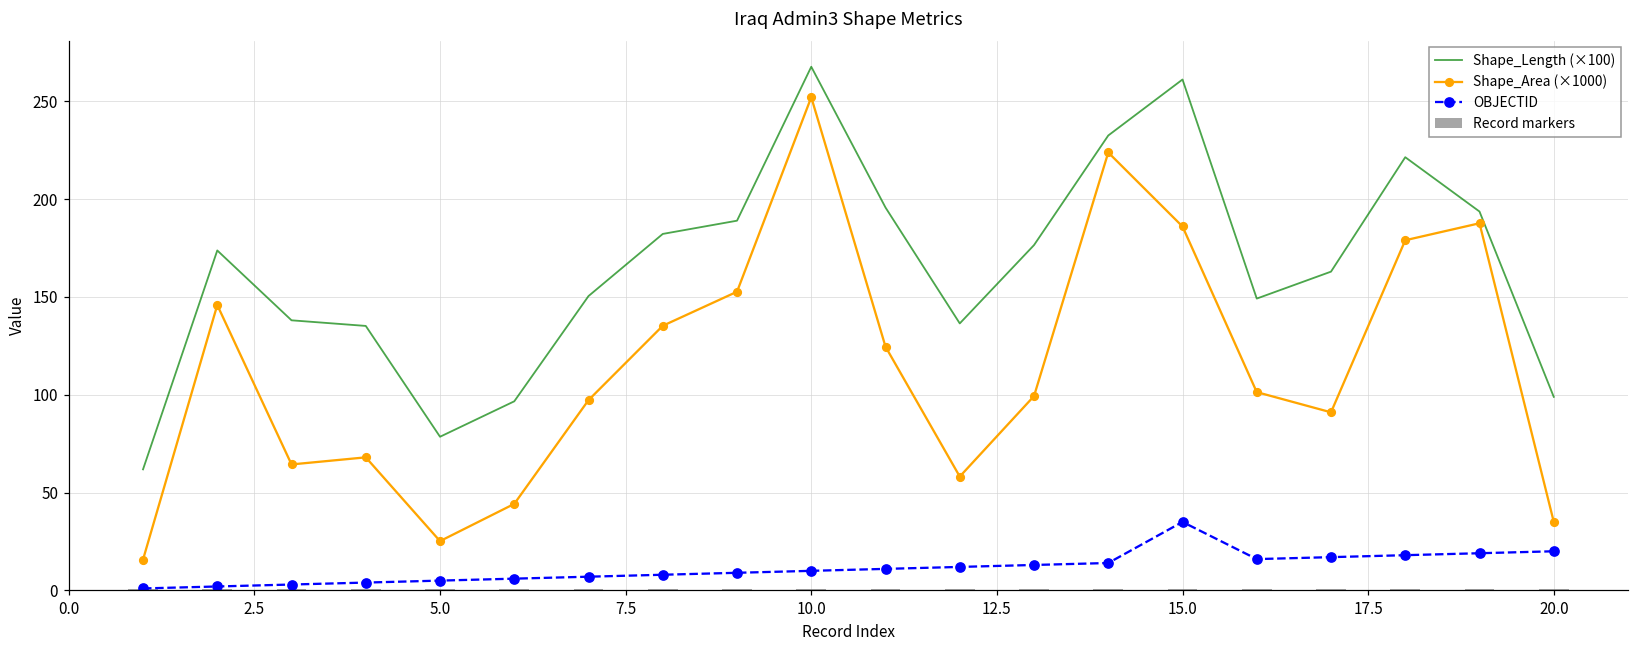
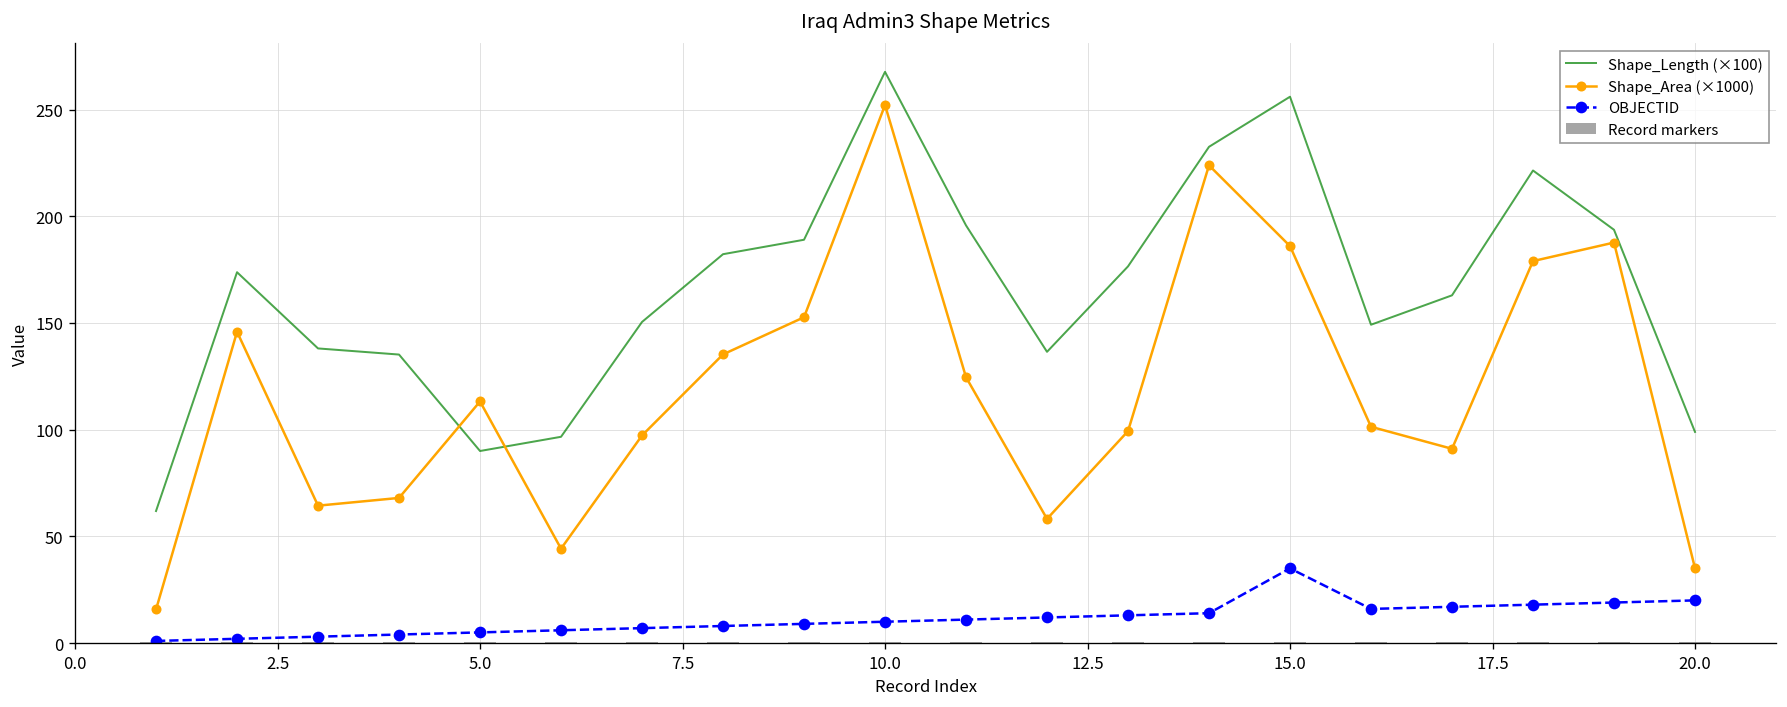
Shape_Length (×100), 5.0: 79 -> 90
Shape_Area (×1000), 5.0: 25 -> 113
Shape_Length (×100), 15.0: 261 -> 256
